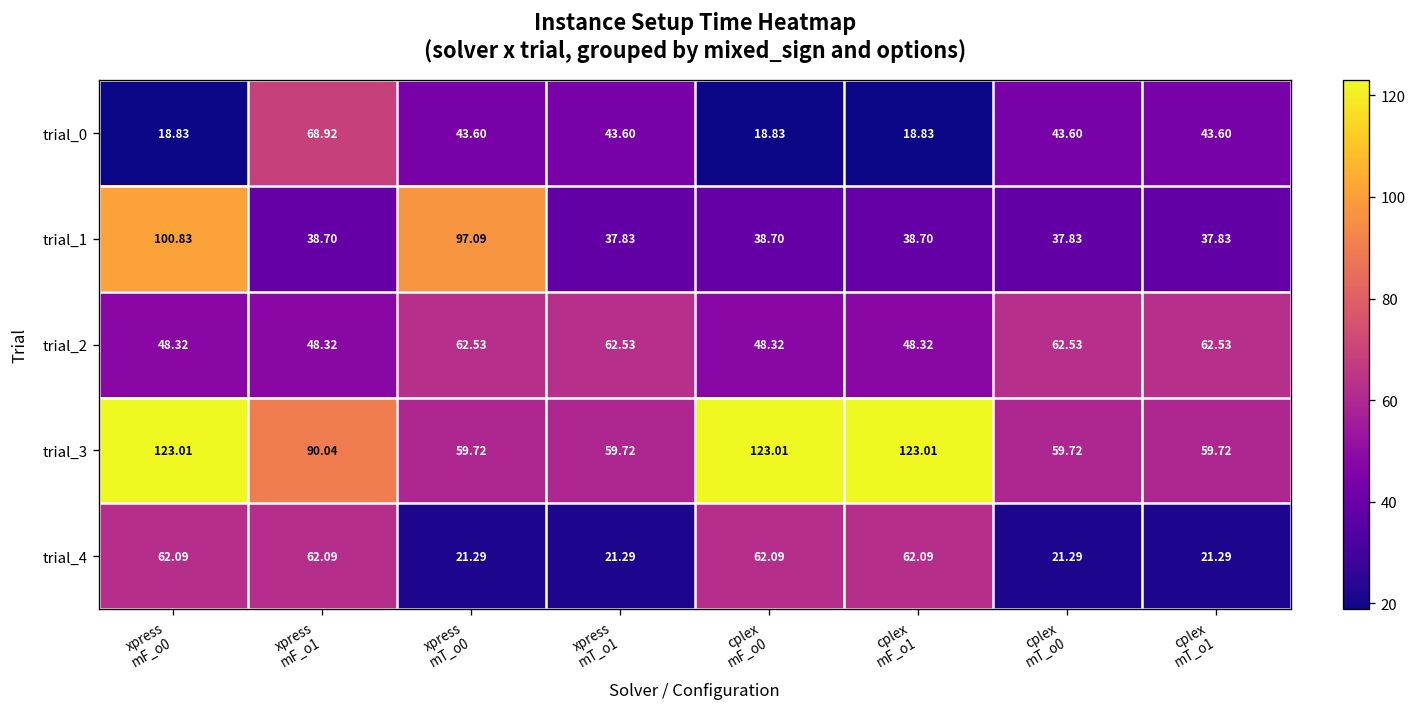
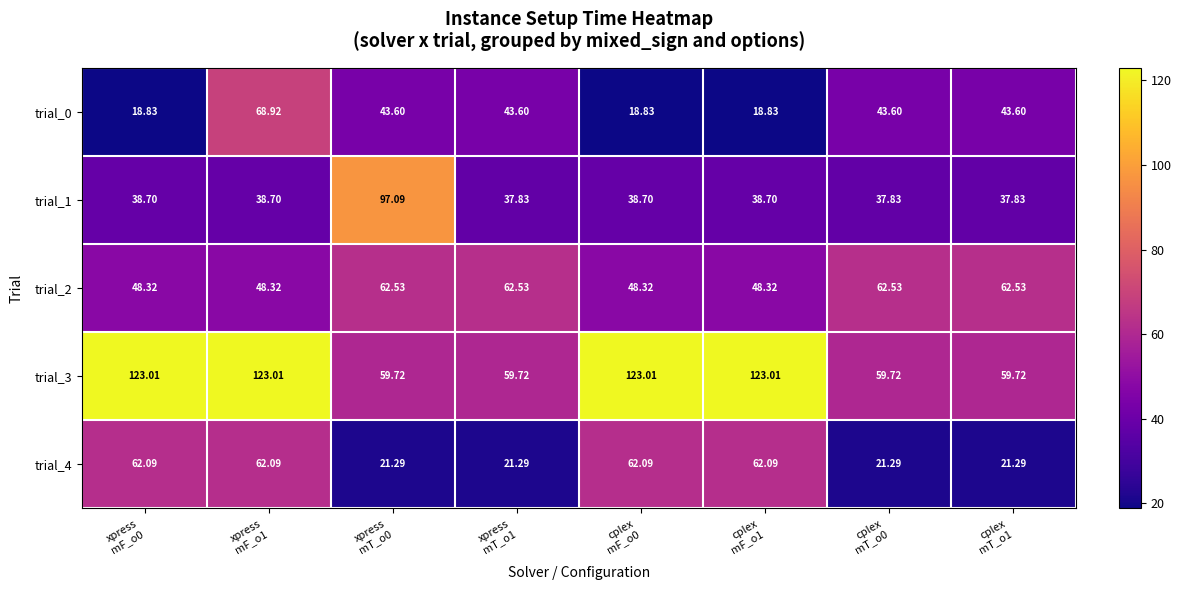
trial_1, xpress mF_o0: 100.83 -> 38.70
trial_3, xpress mF_o1: 90.04 -> 123.01
